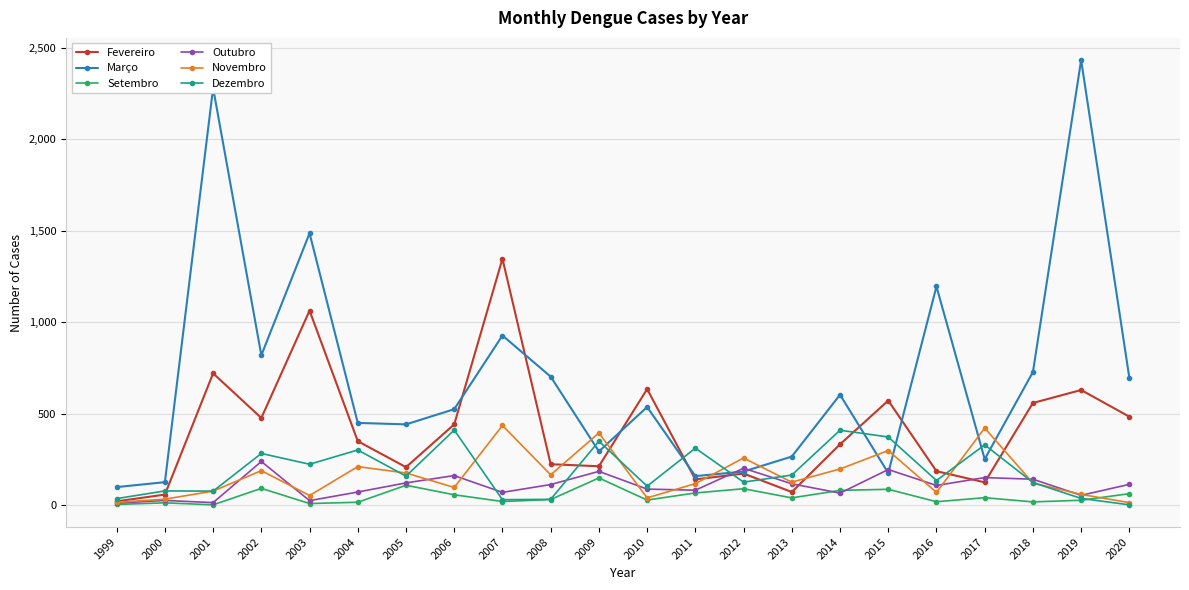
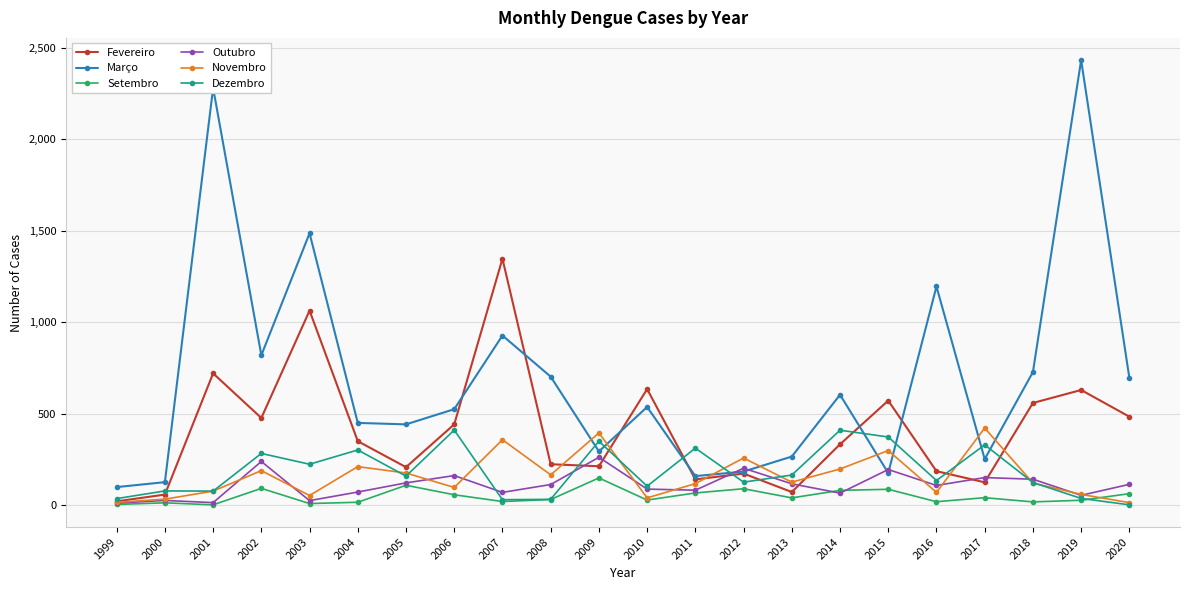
Novembro, 2007: 440 -> 360
Outubro, 2009: 180 -> 260
